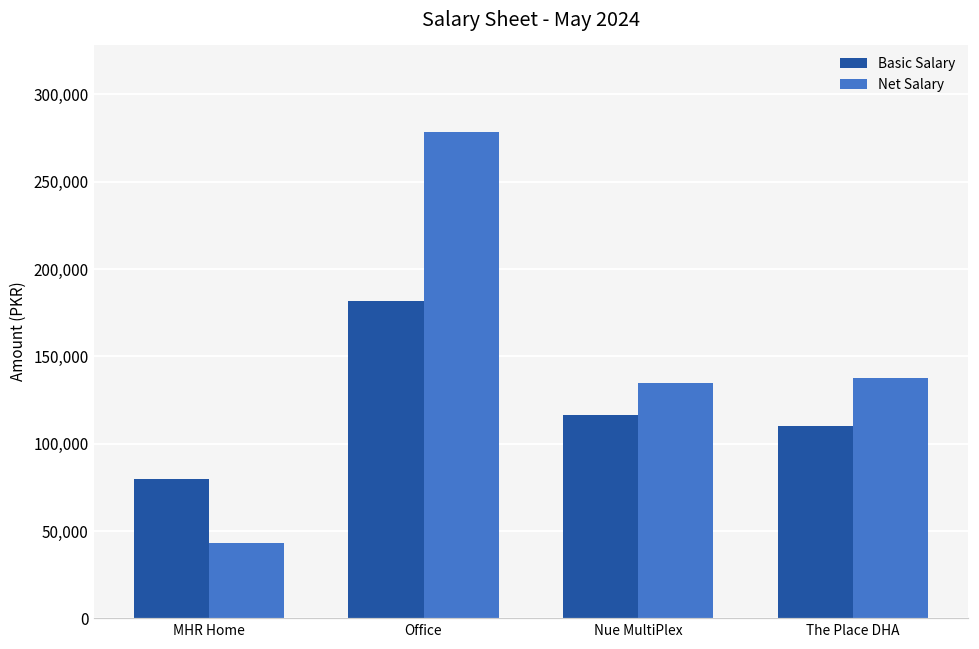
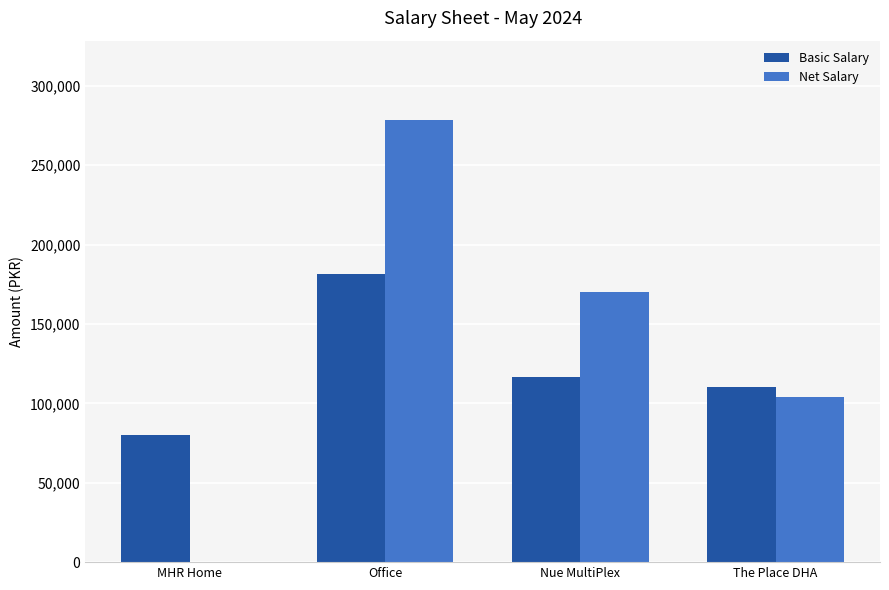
Net Salary, MHR Home: 43,000 -> 0
Net Salary, Nue MultiPlex: 135,000 -> 170,000
Net Salary, The Place DHA: 137,000 -> 104,000
